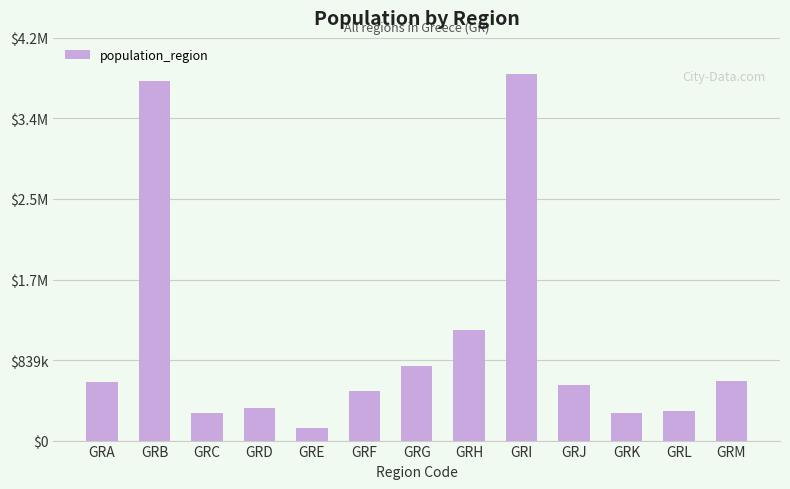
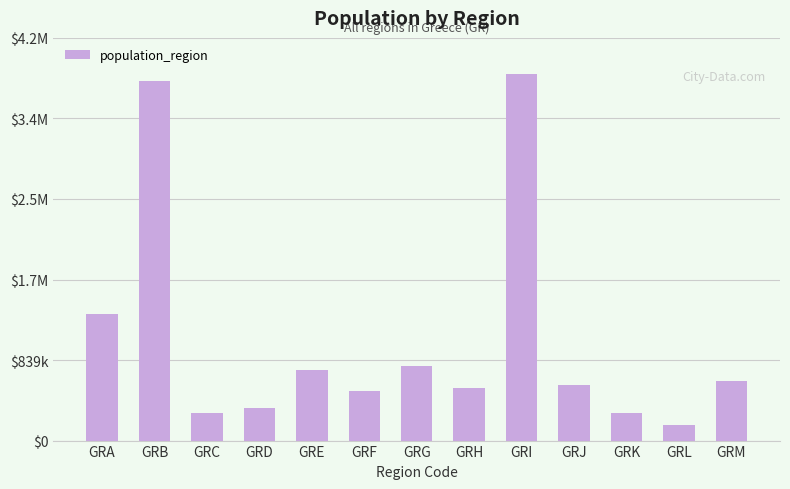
GRA: $600000 -> $1300000
GRE: $100000 -> $700000
GRH: $1100000 -> $500000
GRL: $300000 -> $200000
